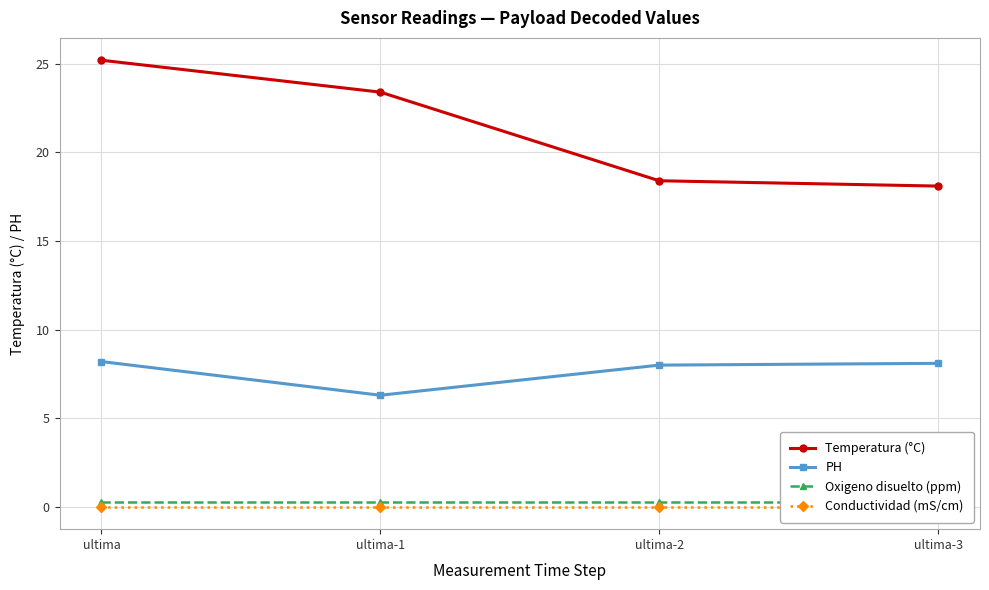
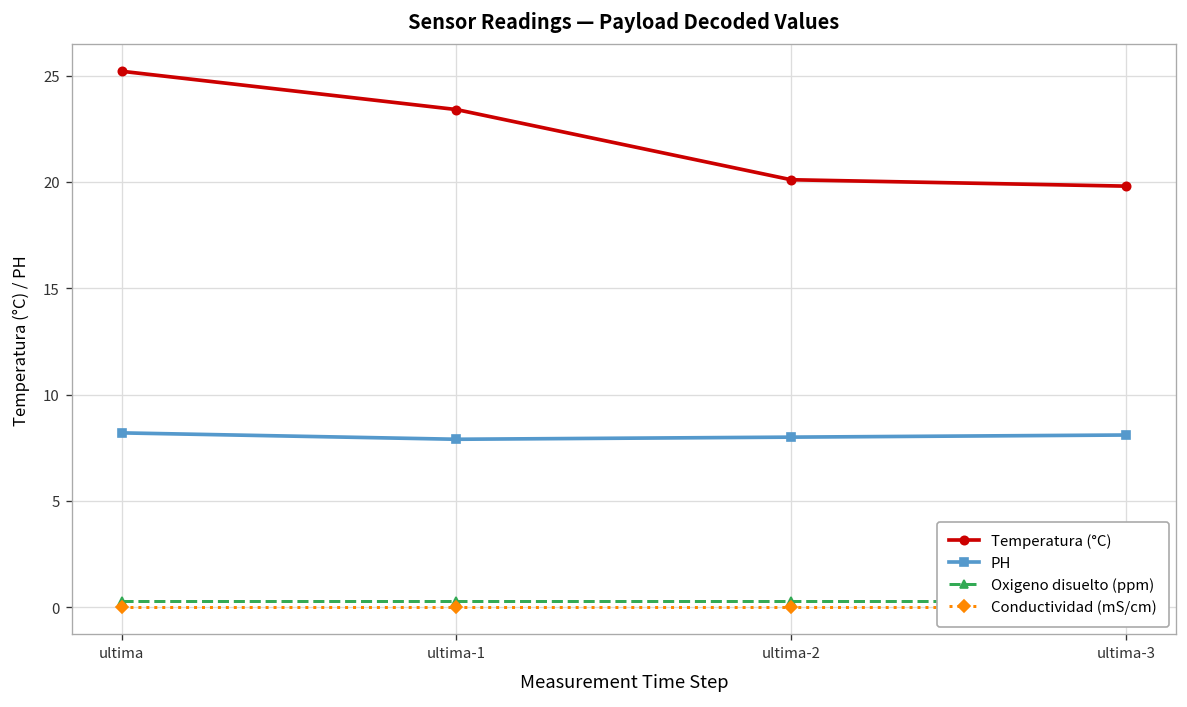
PH, ultima-1: 6.3 -> 7.9
Temperatura (°C), ultima-2: 18.4 -> 20.1
Temperatura (°C), ultima-3: 18.1 -> 19.8
